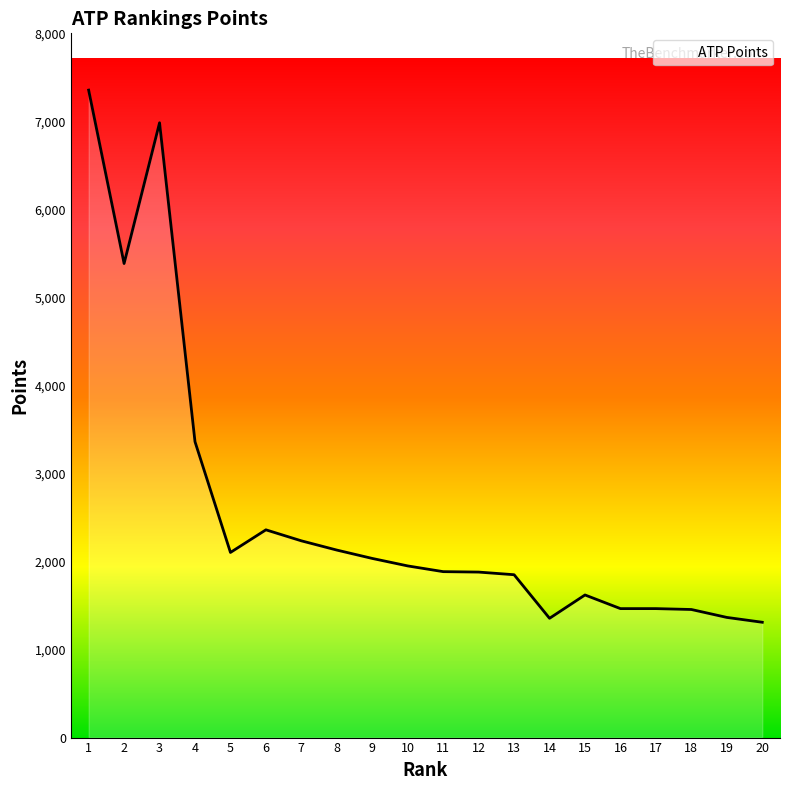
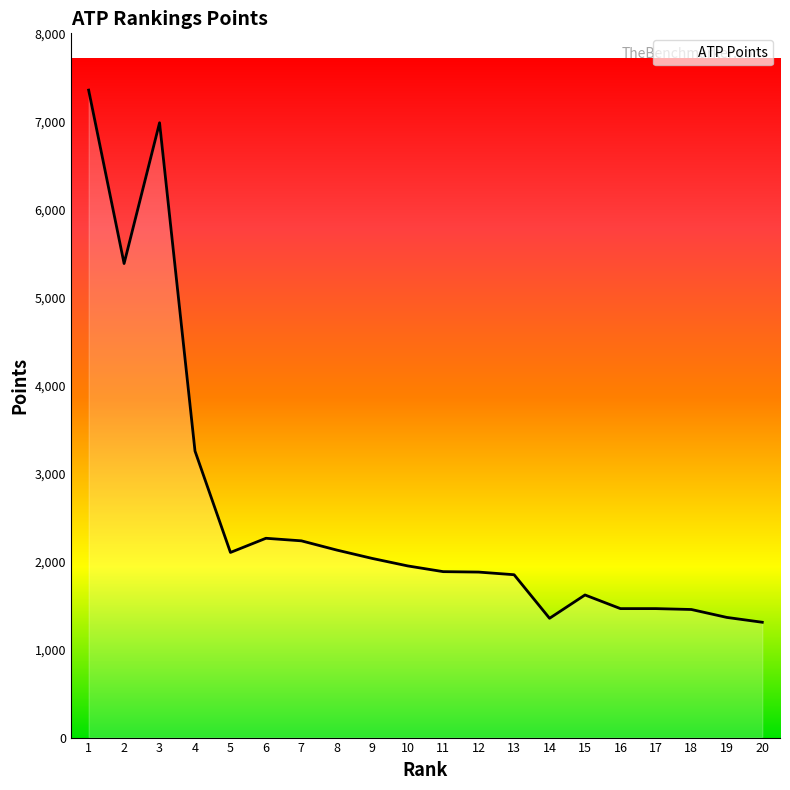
4: 3,400 -> 3,300
6: 2,400 -> 2,300
